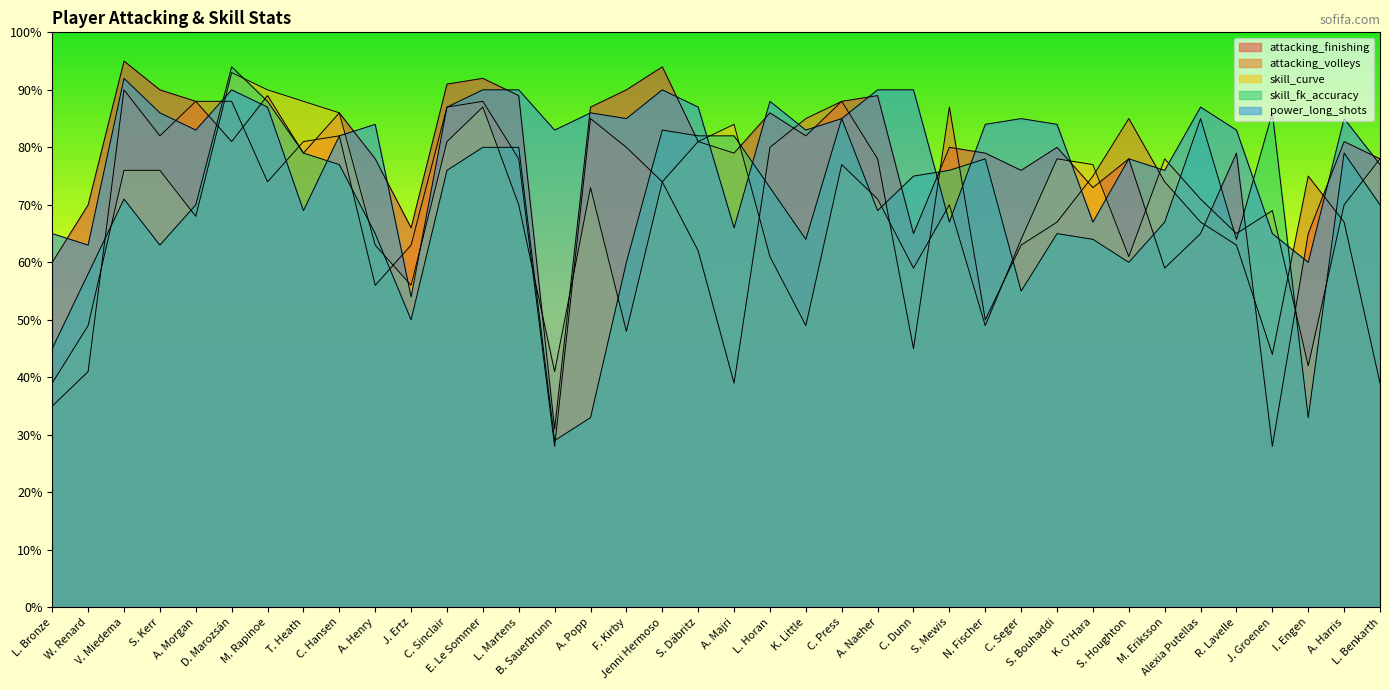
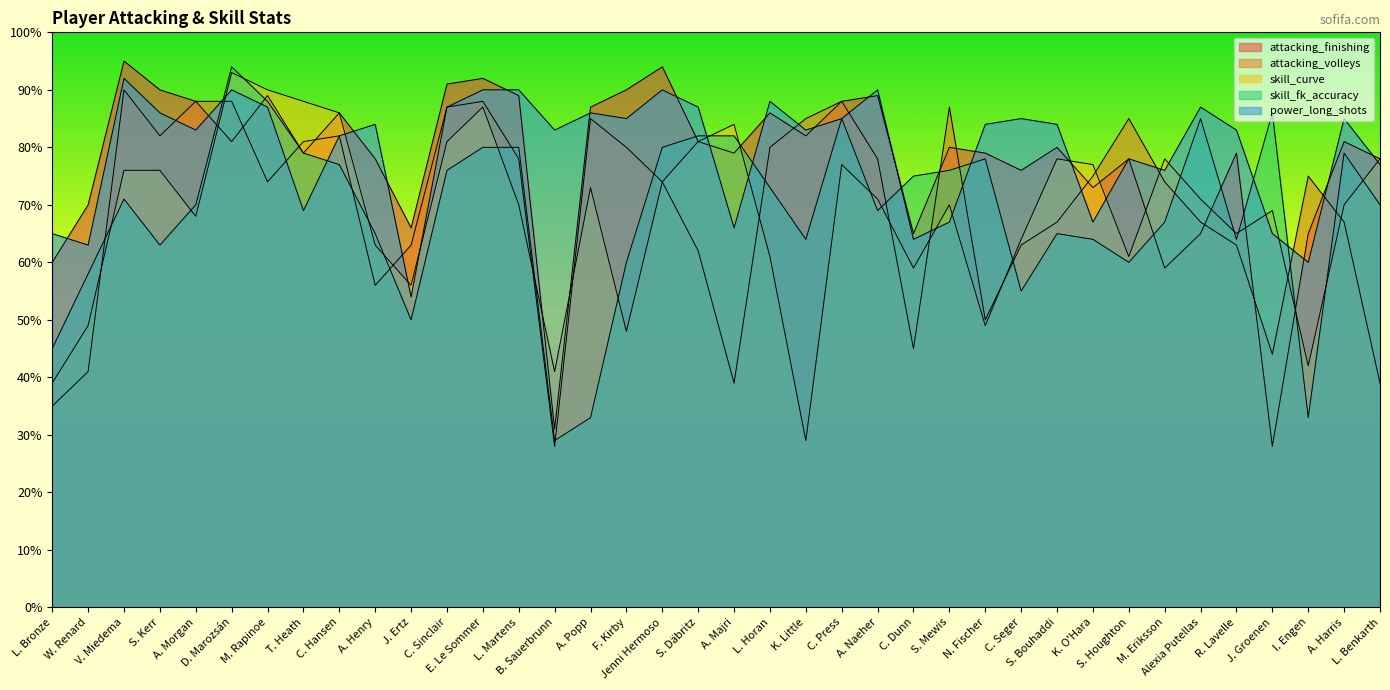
skill_fk_accuracy, Jenni Hermoso: 83% -> 80%
skill_curve, K. Little: 49% -> 29%
power_long_shots, C. Dunn: 90% -> 64%
